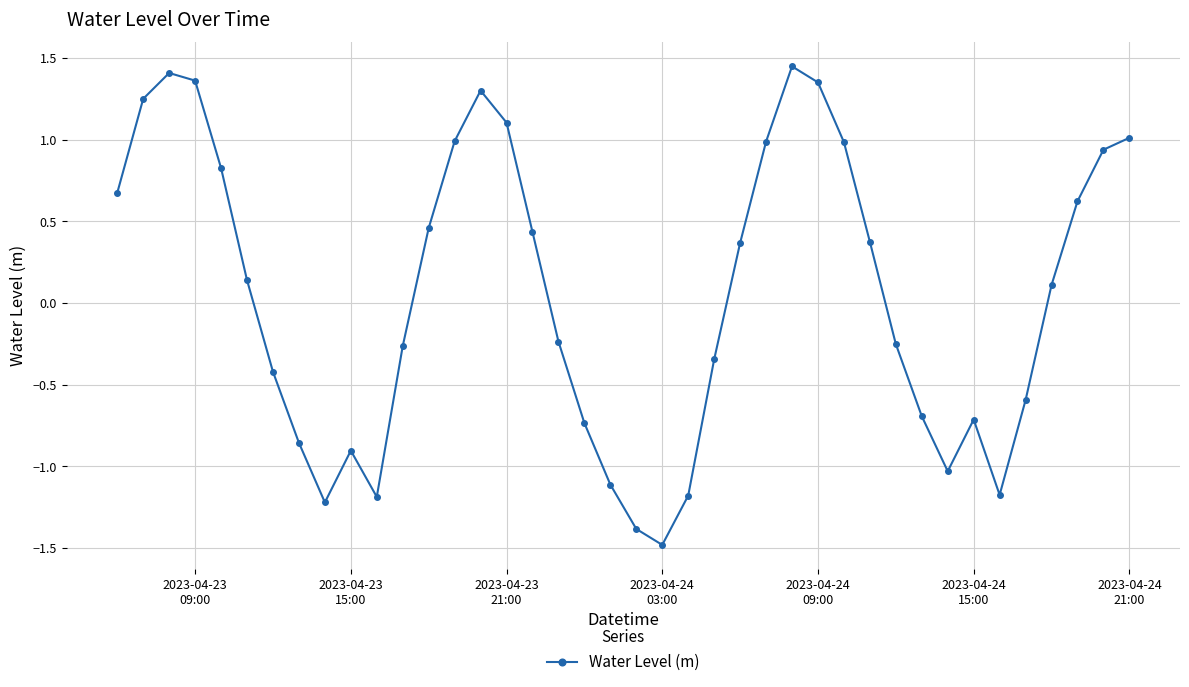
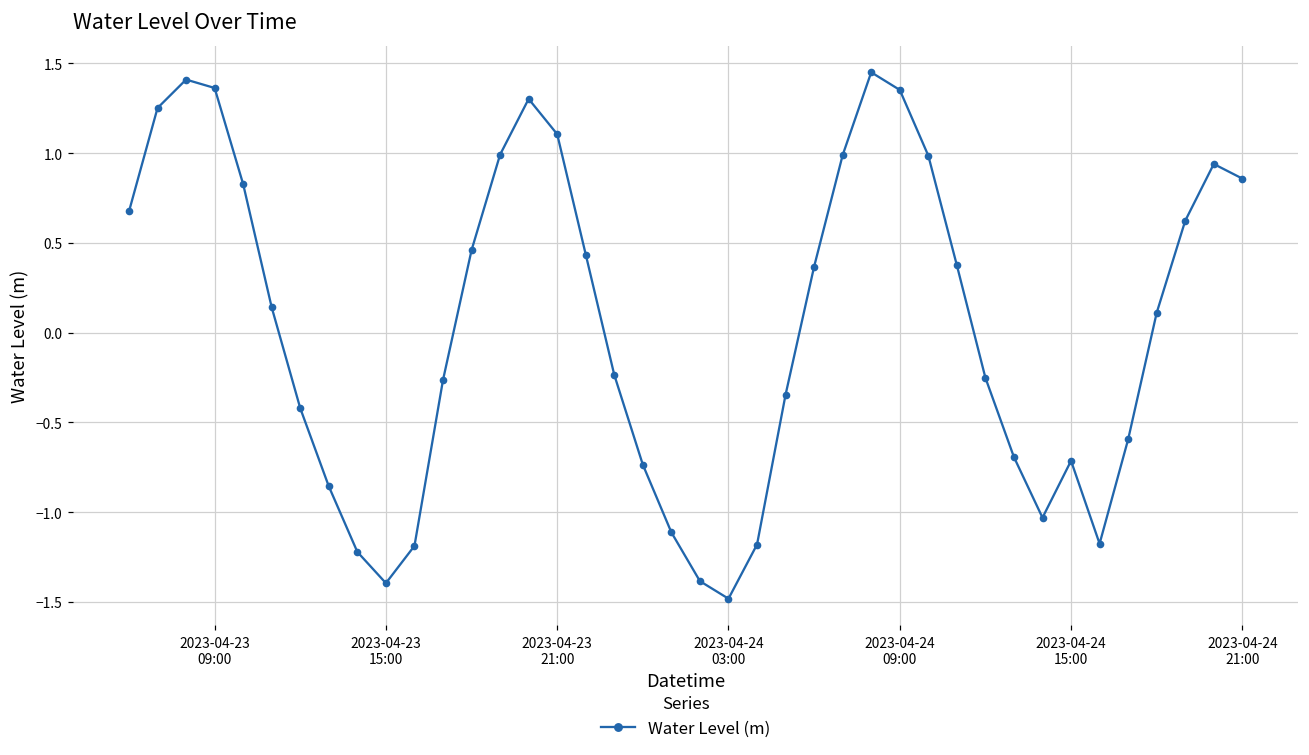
2023-04-23 15:00: -0.90 -> -1.40
2023-04-24 21:00: 1.01 -> 0.86
